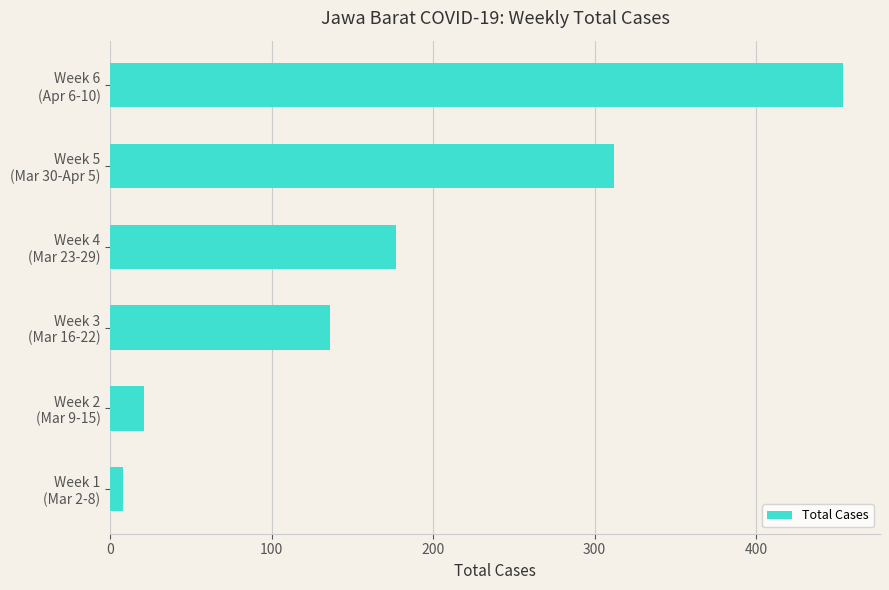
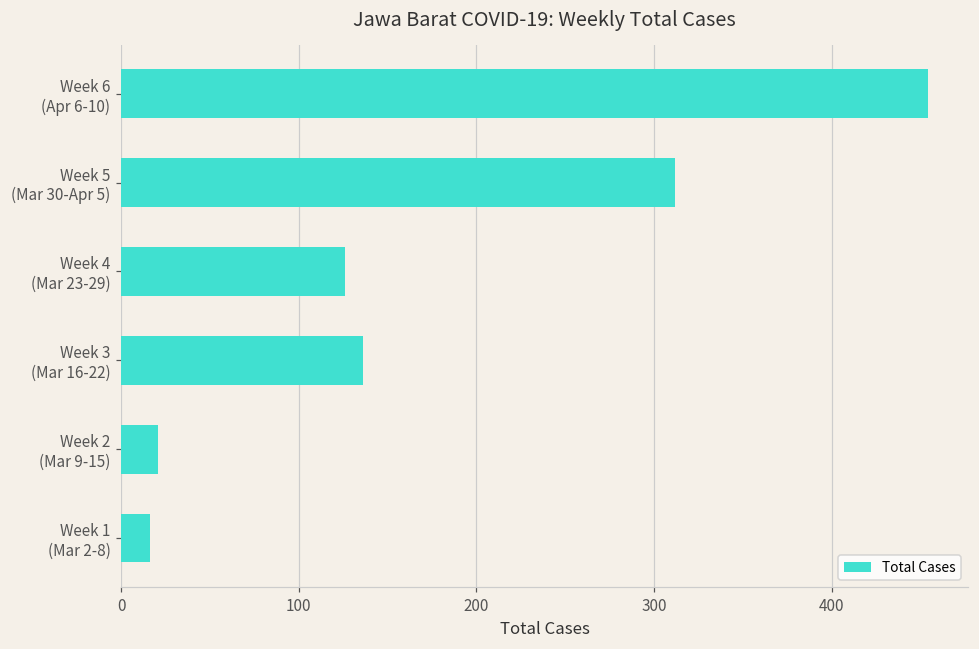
Week 4 (Mar 23-29): 177 -> 126
Week 1 (Mar 2-8): 8 -> 16
